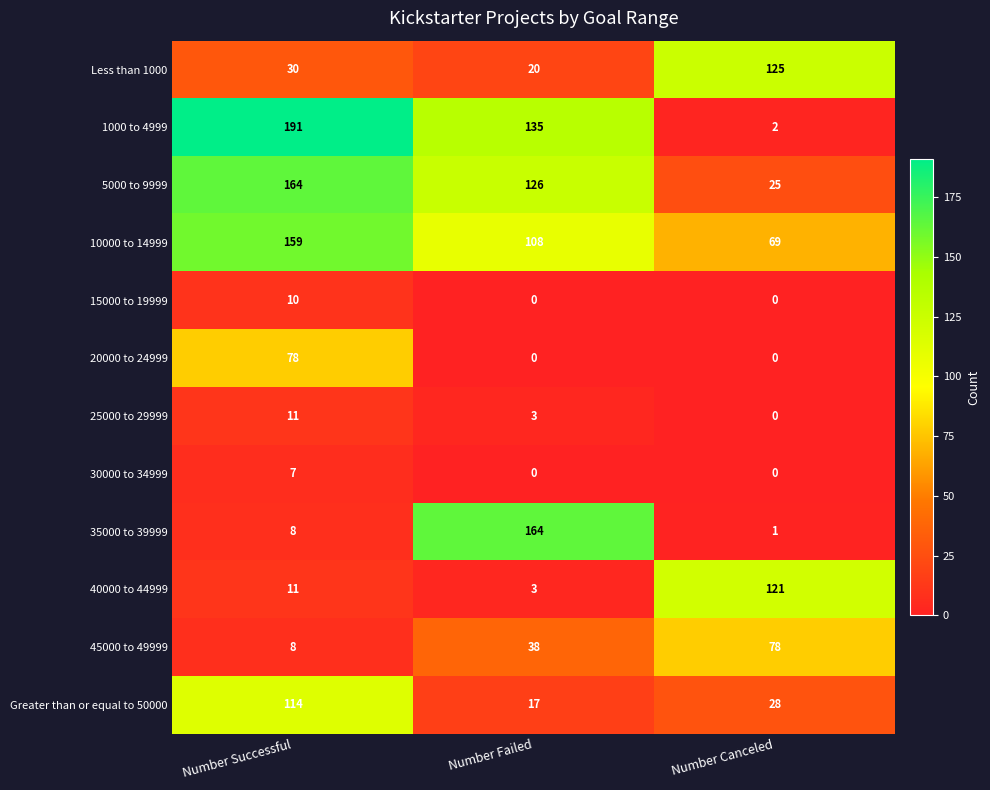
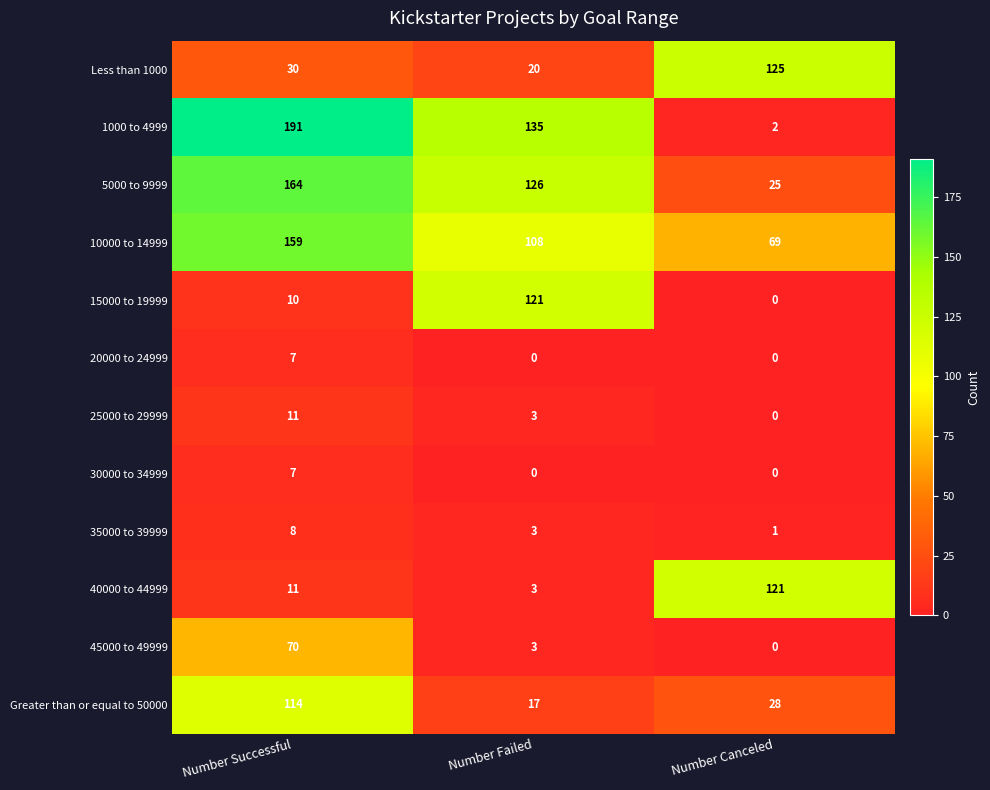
15000 to 19999, Number Failed: 0 -> 121
20000 to 24999, Number Successful: 78 -> 7
35000 to 39999, Number Failed: 164 -> 3
45000 to 49999, Number Successful: 8 -> 70
45000 to 49999, Number Failed: 38 -> 3
45000 to 49999, Number Canceled: 78 -> 0
